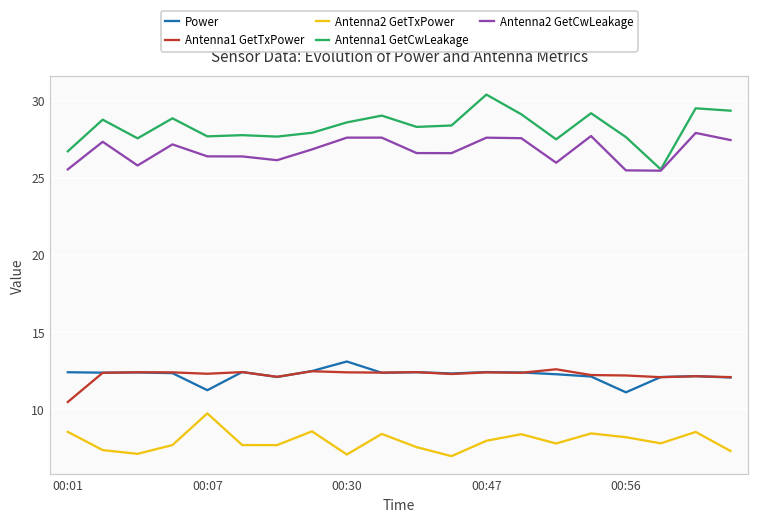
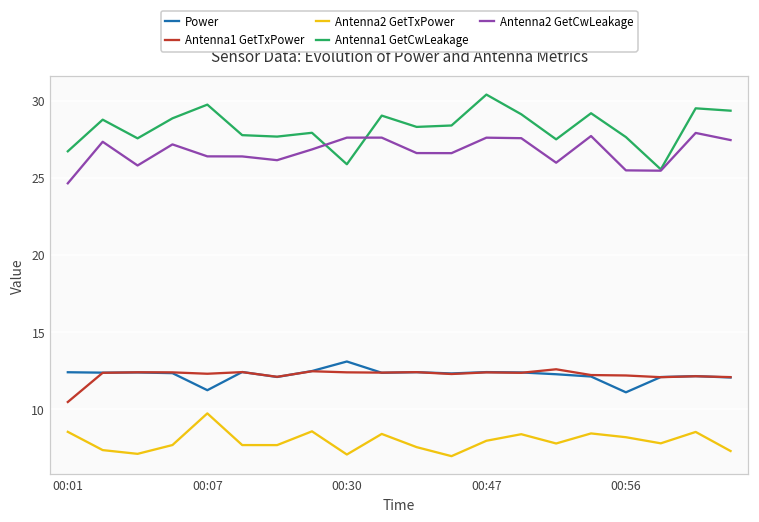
Antenna2 GetCwLeakage, 00:01: 25.6 -> 24.7
Antenna1 GetCwLeakage, 00:07: 27.7 -> 29.7
Antenna1 GetCwLeakage, 00:30: 28.6 -> 25.9
